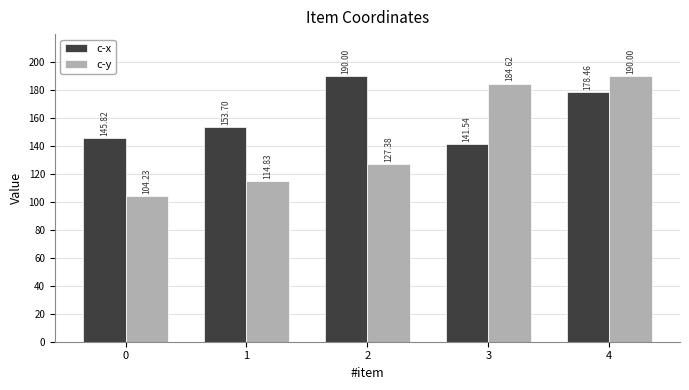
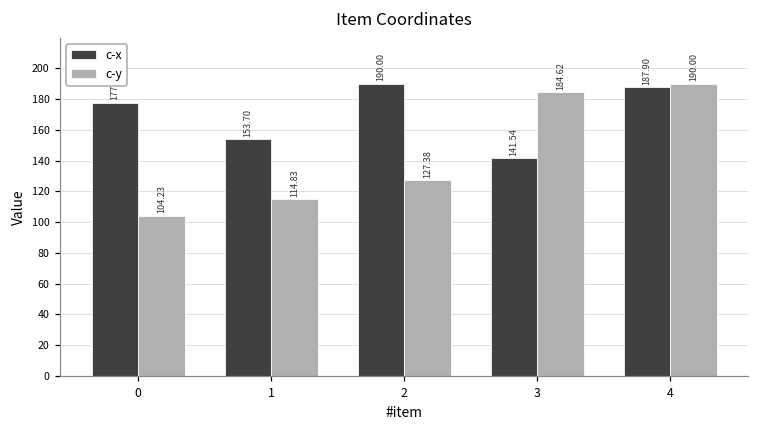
c-x, 0: 146 -> 178
c-x, 4: 178.46 -> 187.90
